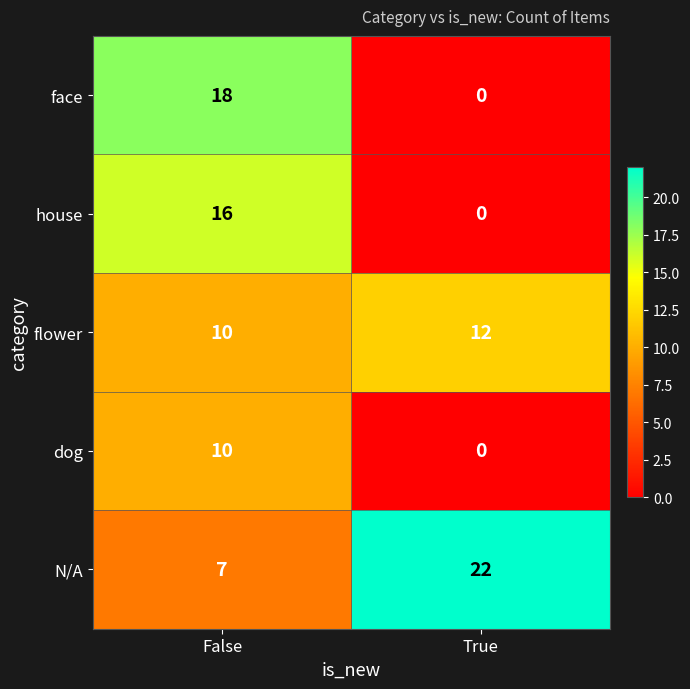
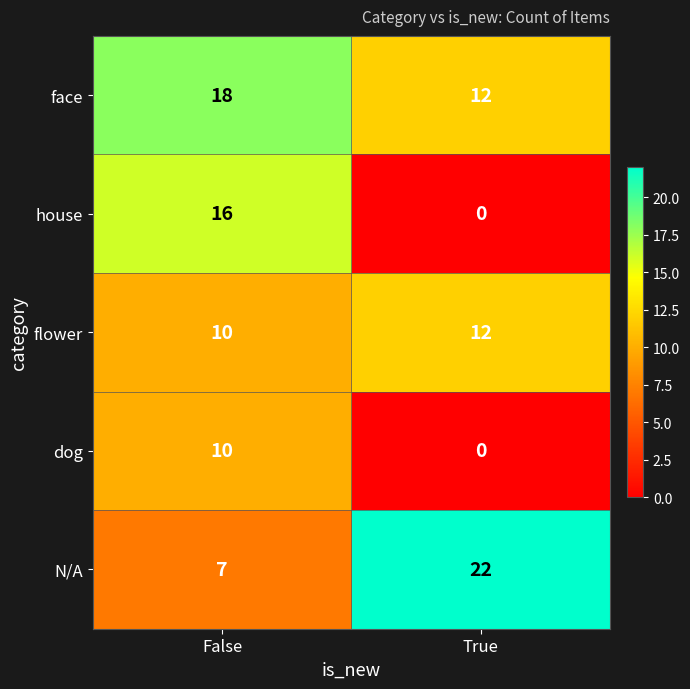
face, True: 0 -> 12
